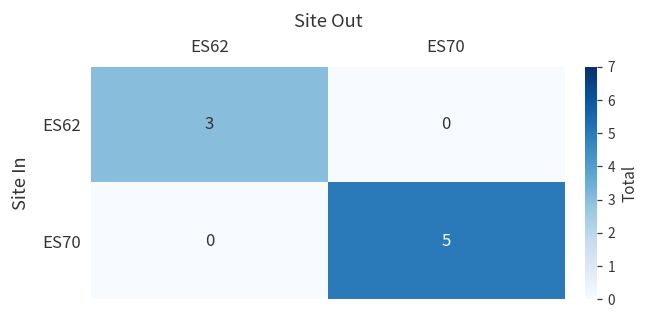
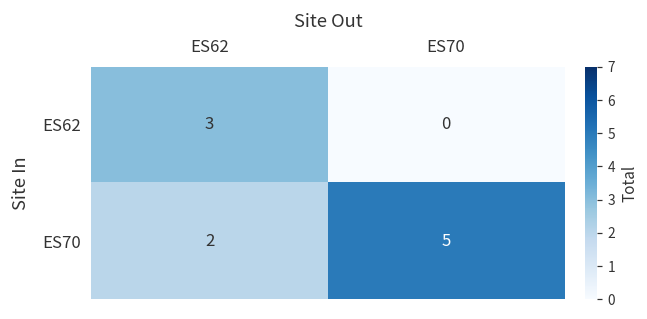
ES70, ES62: 0 -> 2
